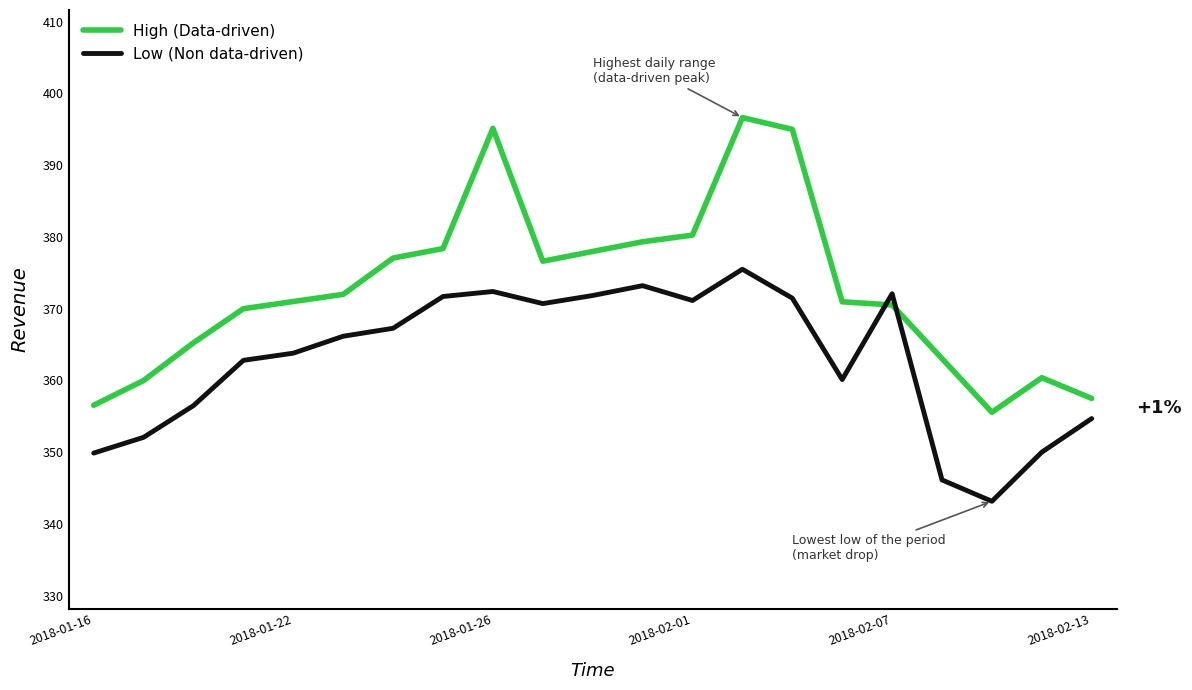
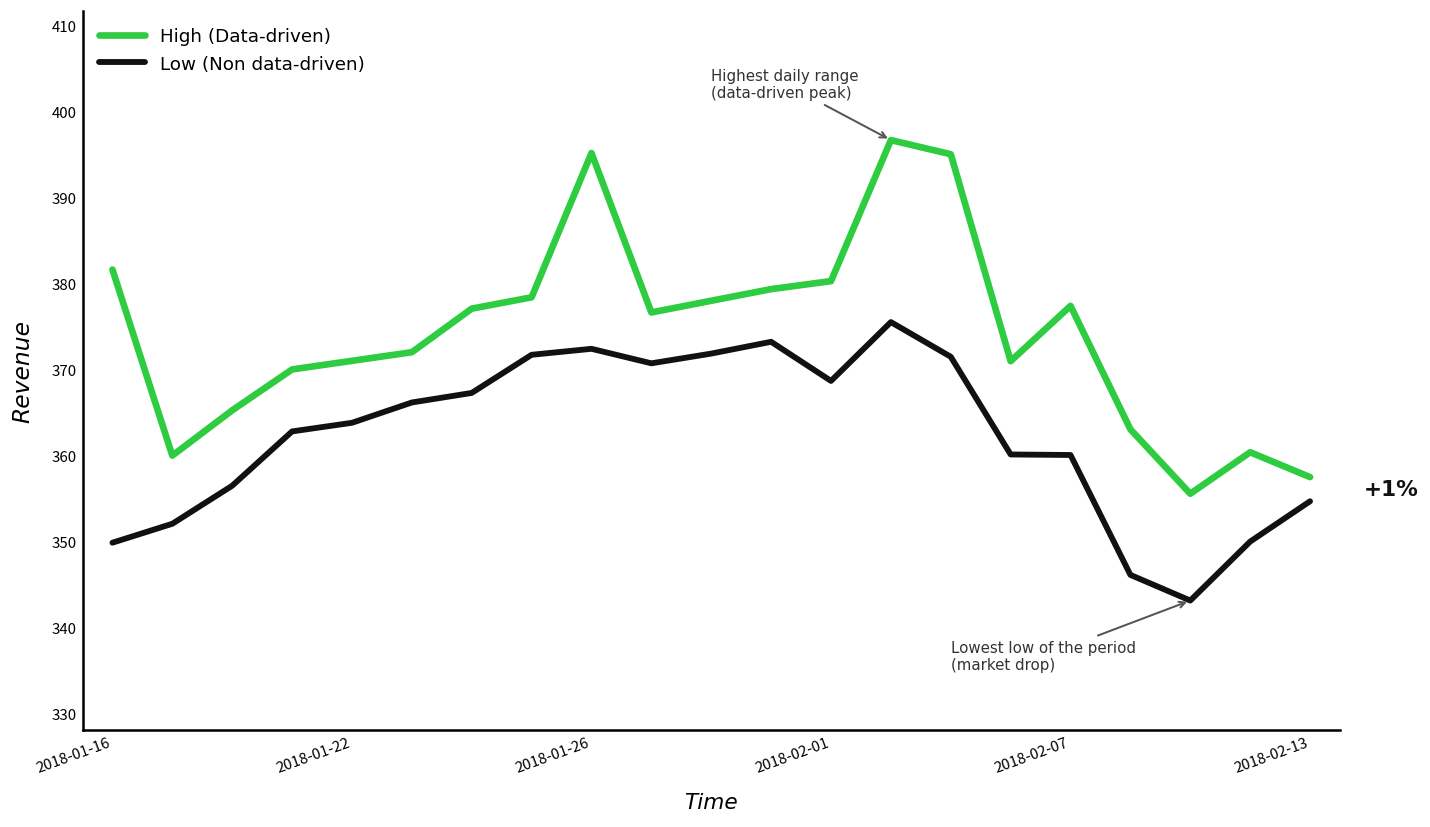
High (Data-driven), 2018-01-16: 357 -> 382
Low (Non data-driven), 2018-02-01: 371 -> 369
High (Data-driven), 2018-02-07: 371 -> 377
Low (Non data-driven), 2018-02-07: 372 -> 360
